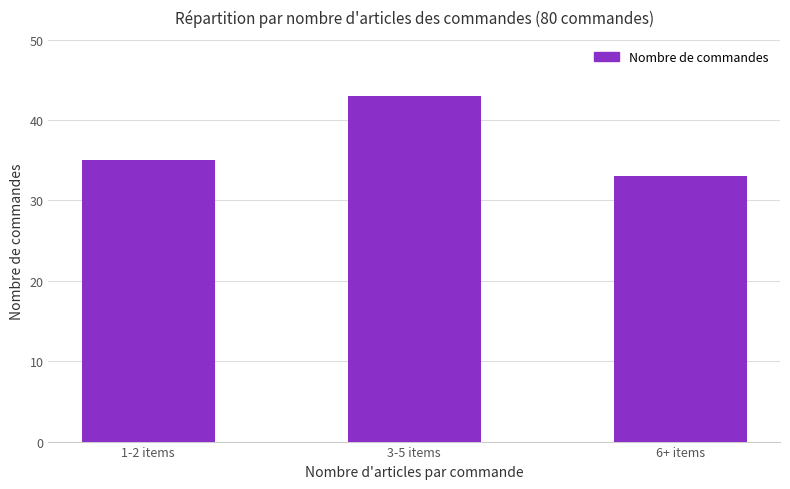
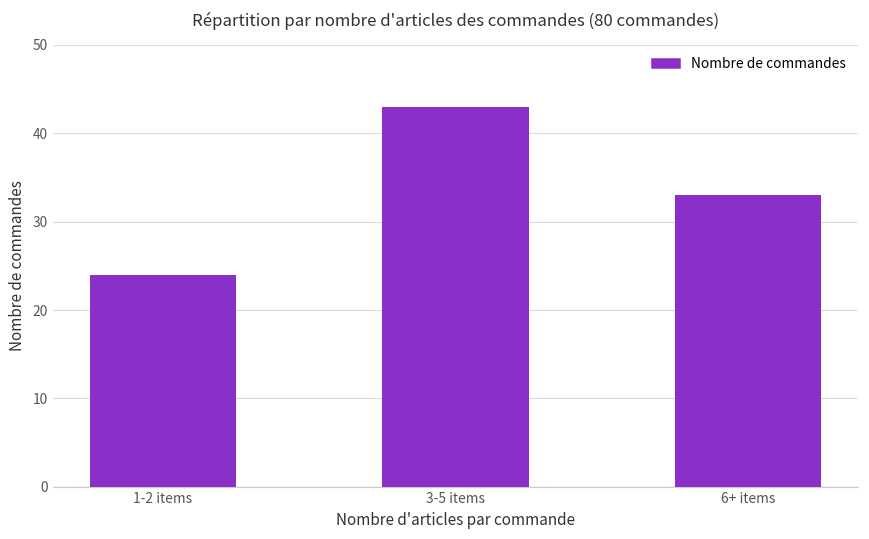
1-2 items: 35 -> 24
